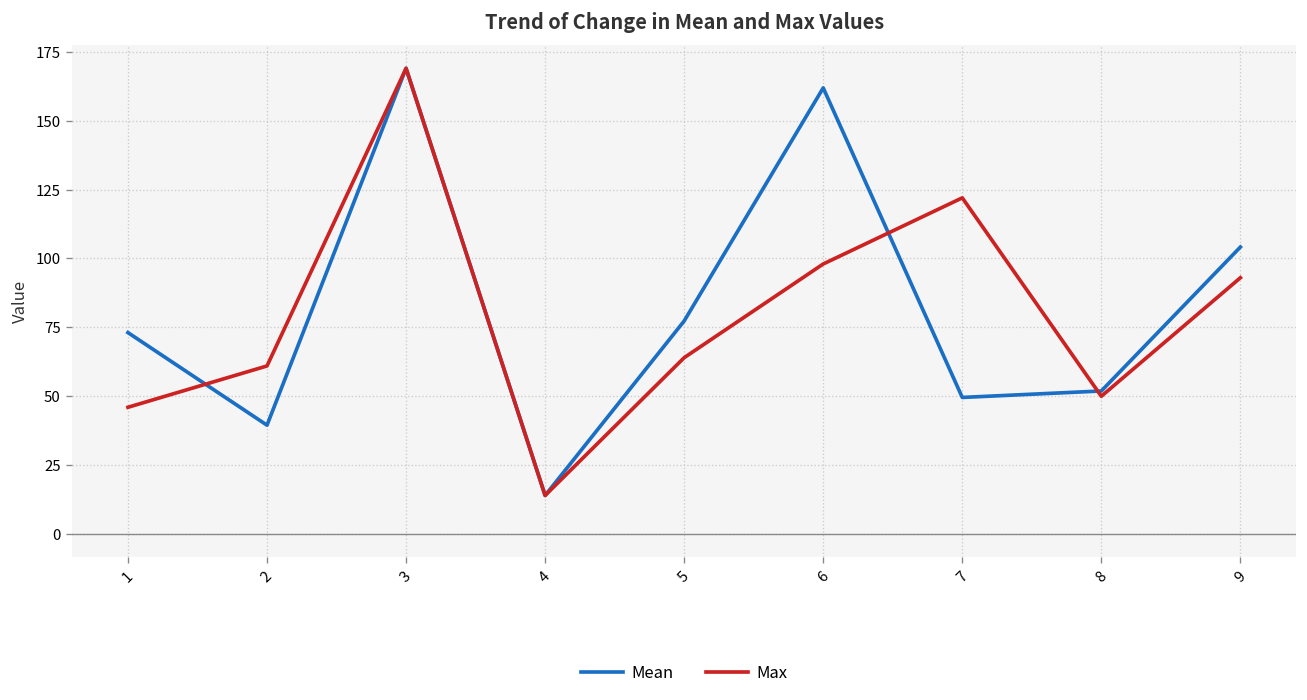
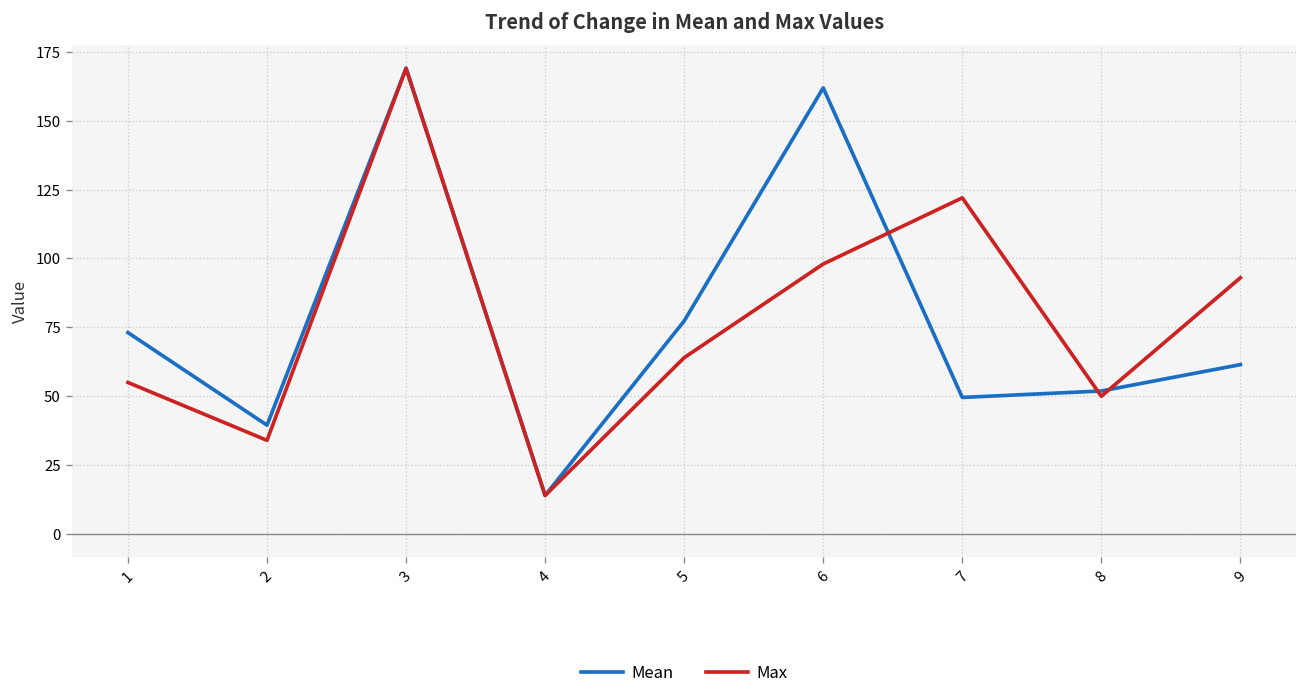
Max, 1: 46 -> 55
Max, 2: 61 -> 34
Mean, 9: 104 -> 61
